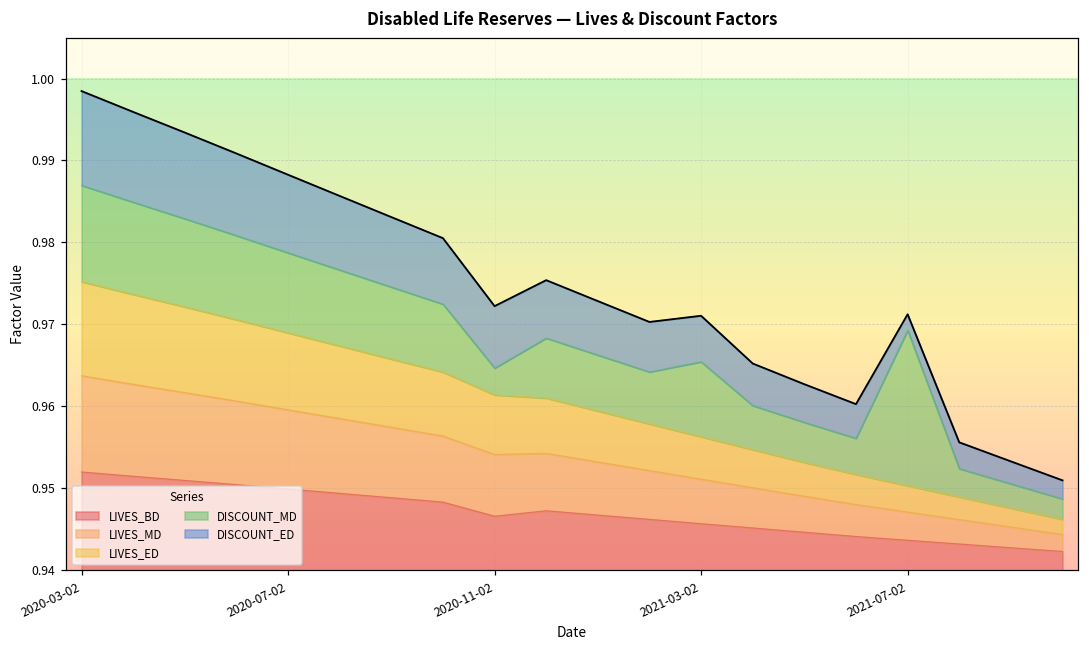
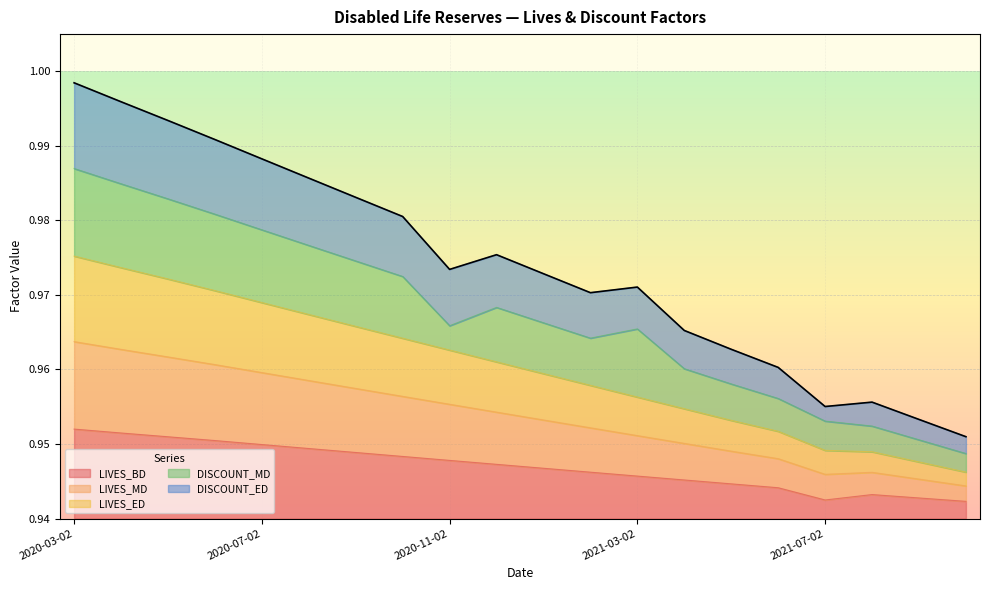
LIVES_BD, 2020-11-02: 0.947 -> 0.948
LIVES_BD, 2021-07-02: 0.944 -> 0.942
DISCOUNT_MD, 2021-07-02: 0.019 -> 0.004
